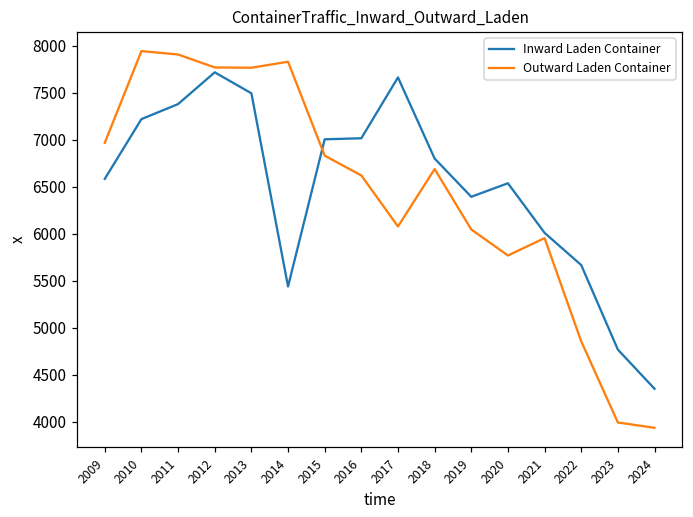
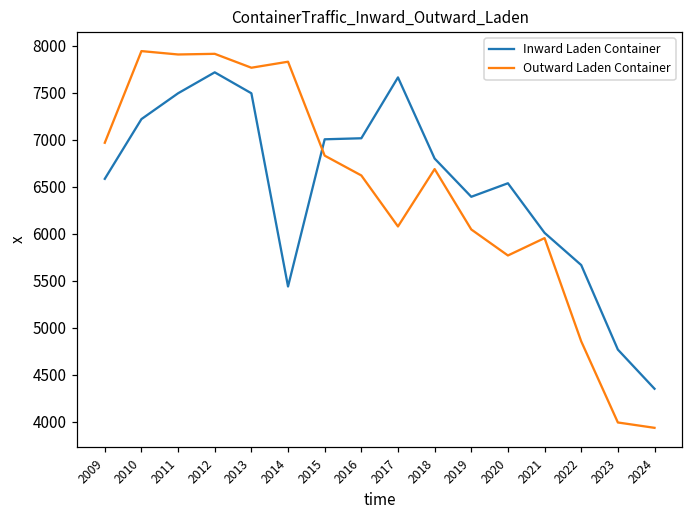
Inward Laden Container, 2011: 7400 -> 7500
Outward Laden Container, 2012: 7800 -> 7900
